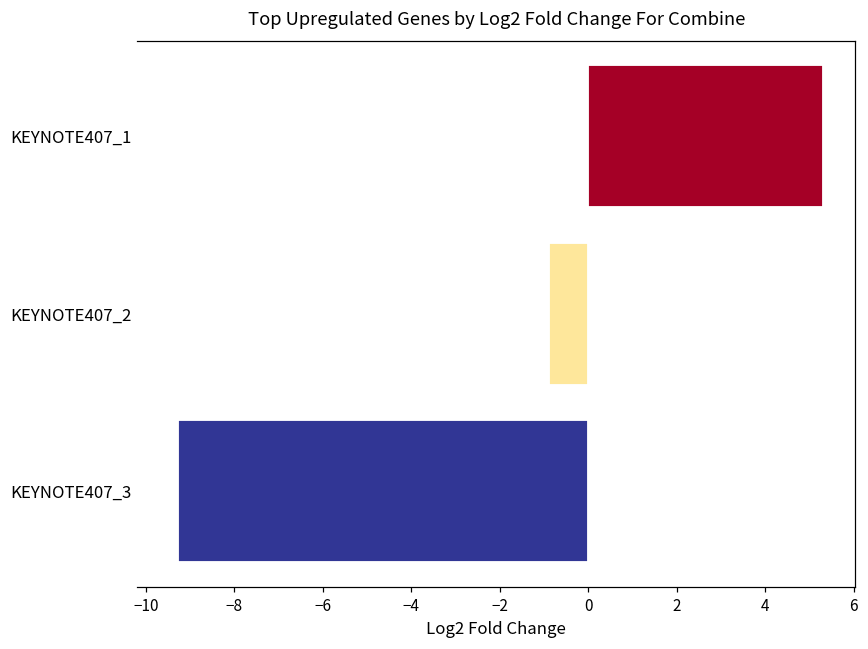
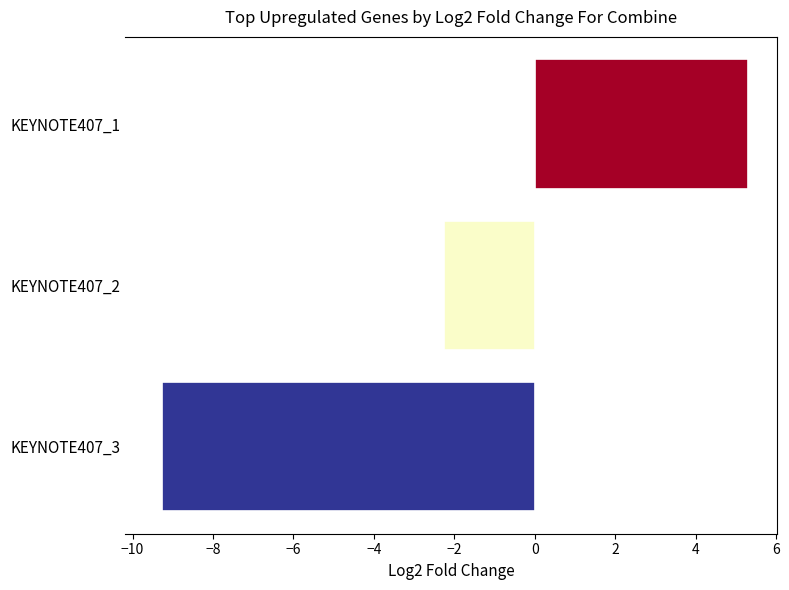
KEYNOTE407_2: -0.9 -> -2.2
